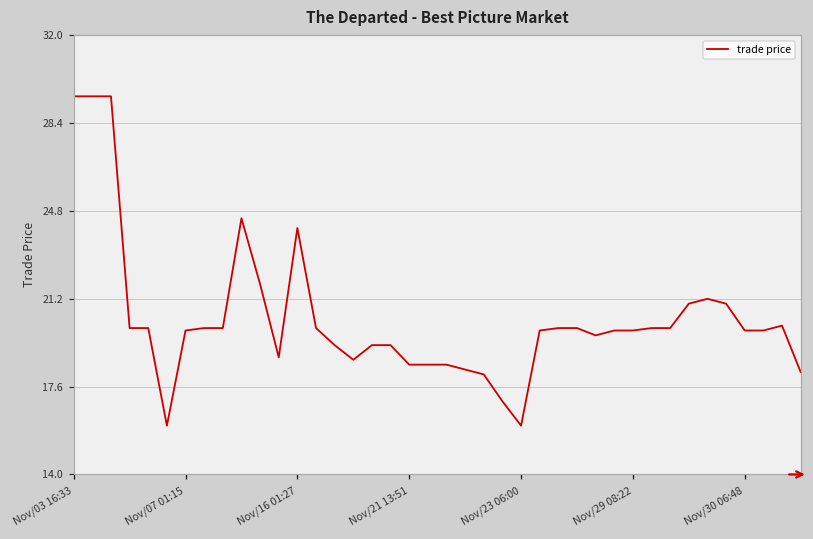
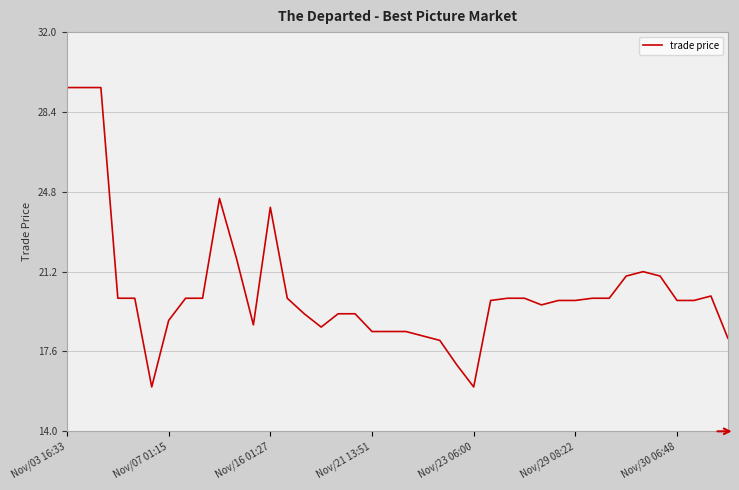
Nov/07 01:15: 19.9 -> 19.0
